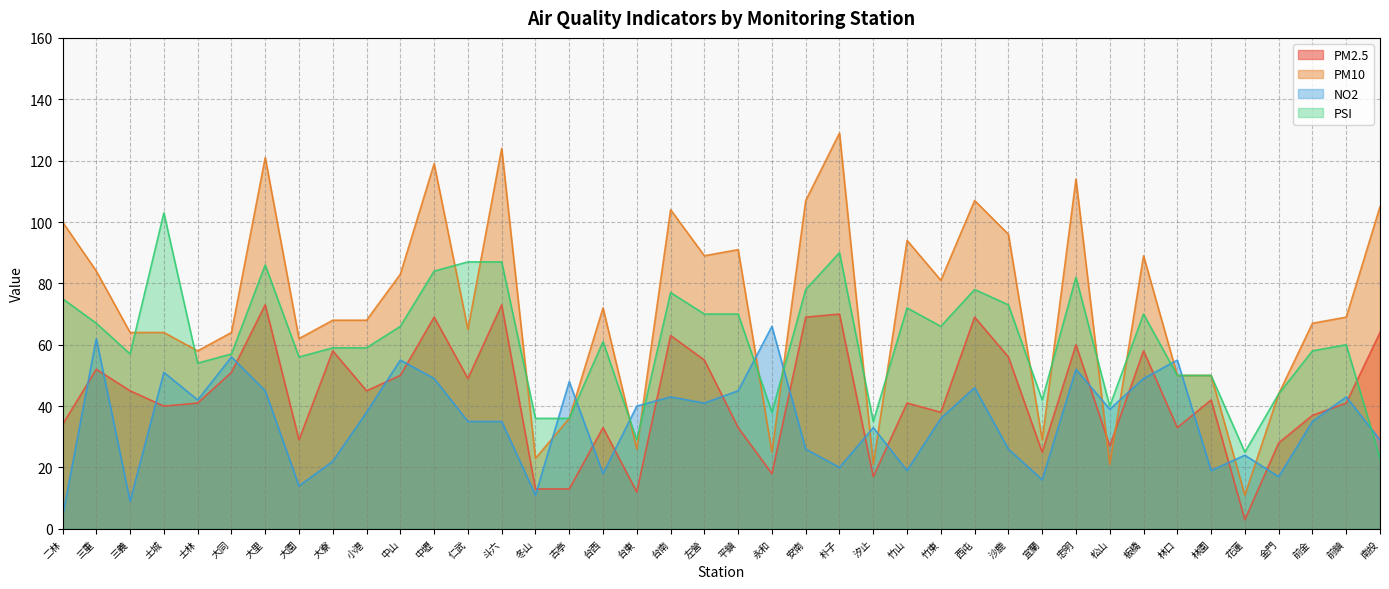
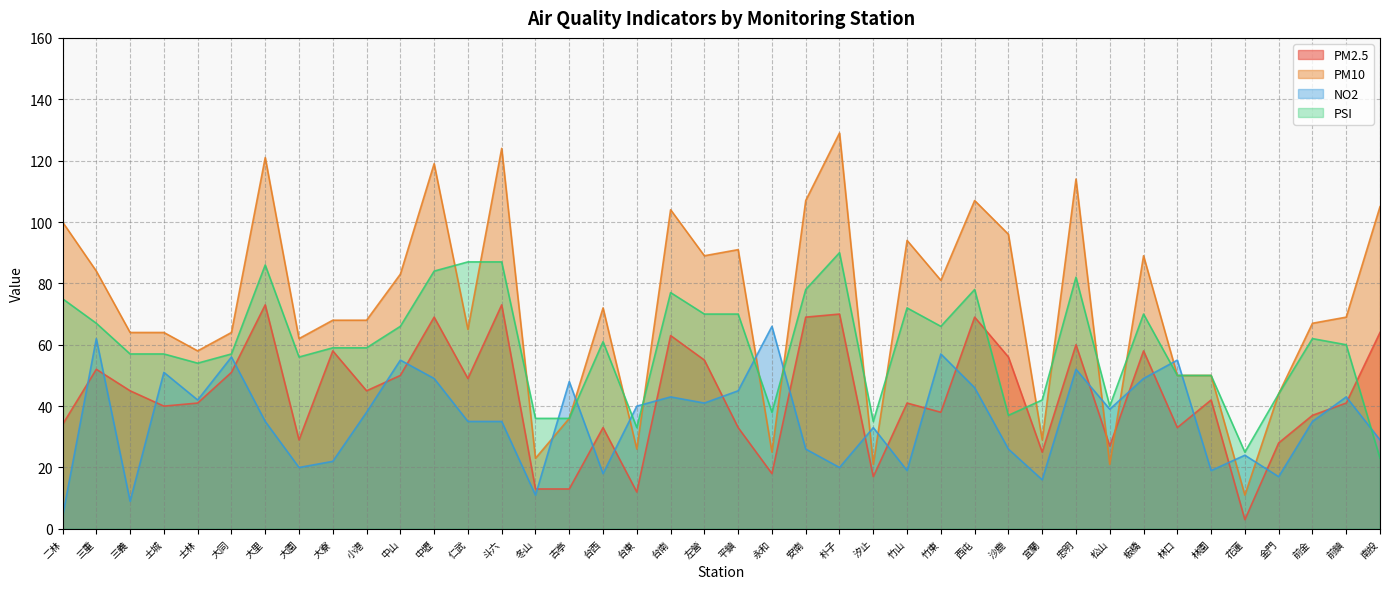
PSI, 土城: 103 -> 57
NO2, 大里: 45 -> 35
NO2, 大園: 14 -> 20
PSI, 台東: 29 -> 33
NO2, 竹東: 36 -> 57
PSI, 沙鹿: 73 -> 37
PSI, 前金: 58 -> 62
